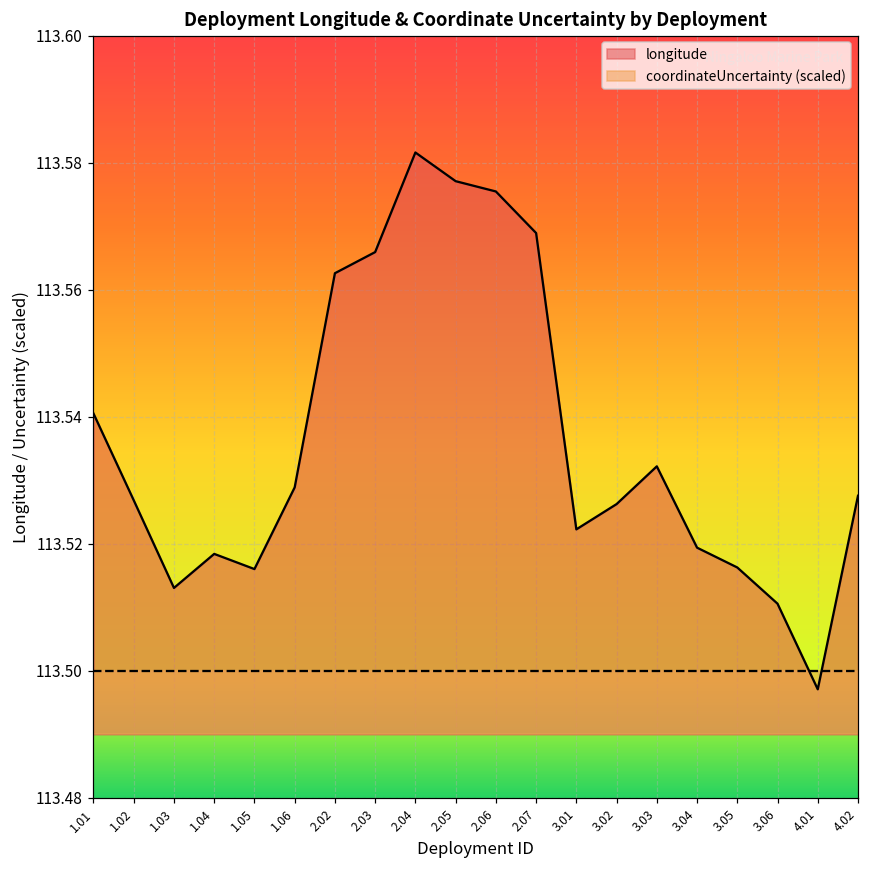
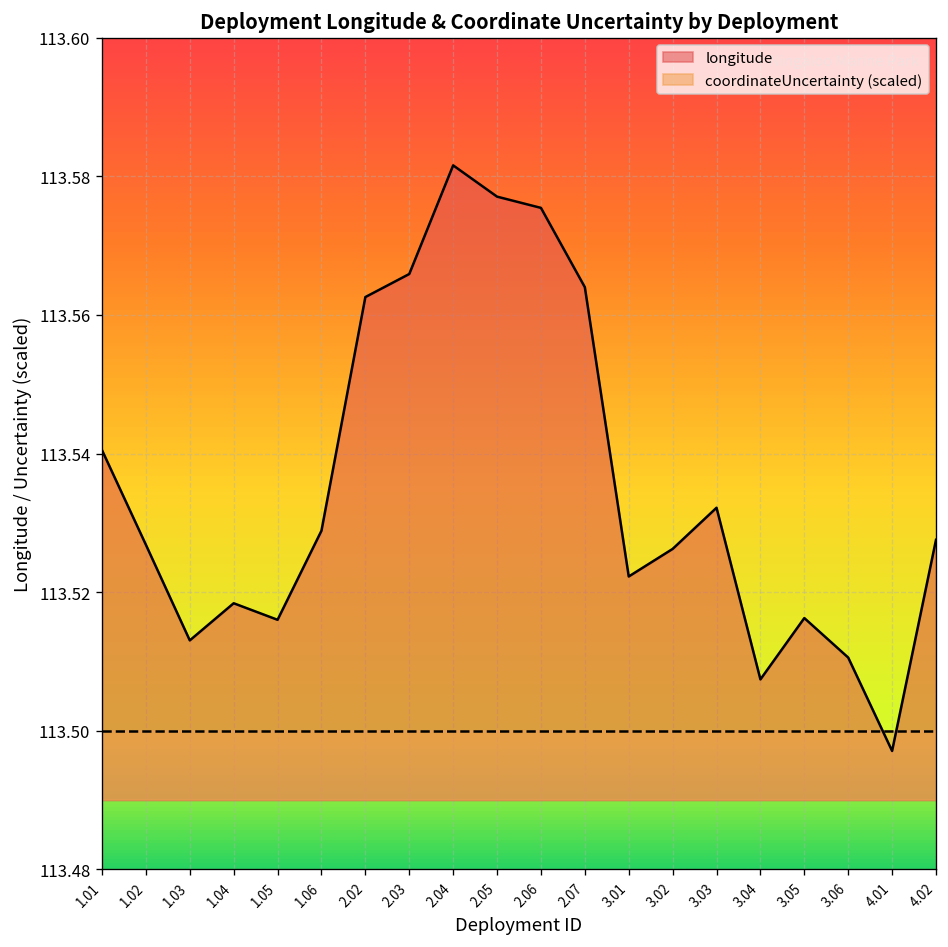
longitude, 2.07: 113.569 -> 113.564
longitude, 3.04: 113.519 -> 113.507
